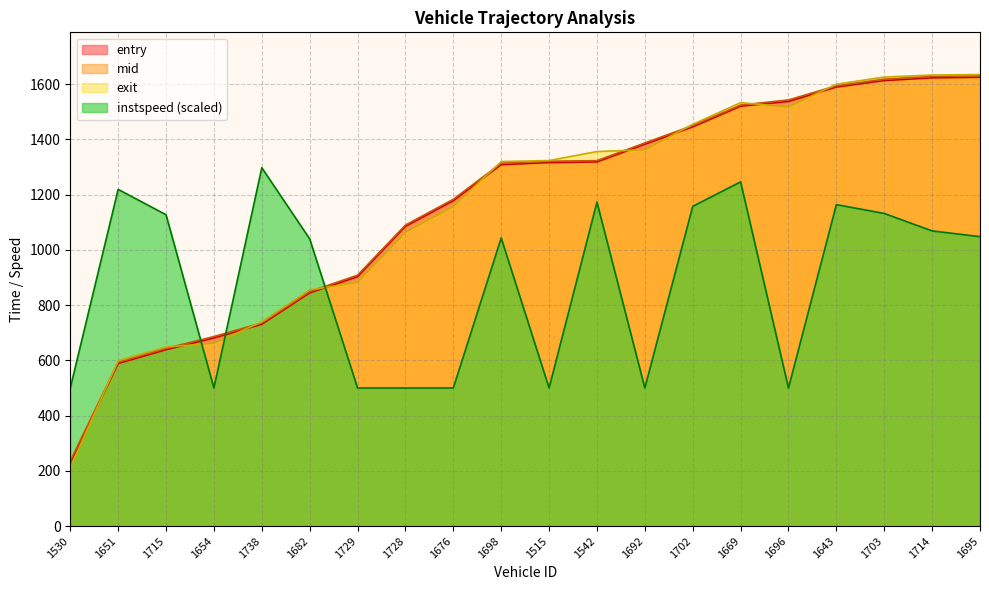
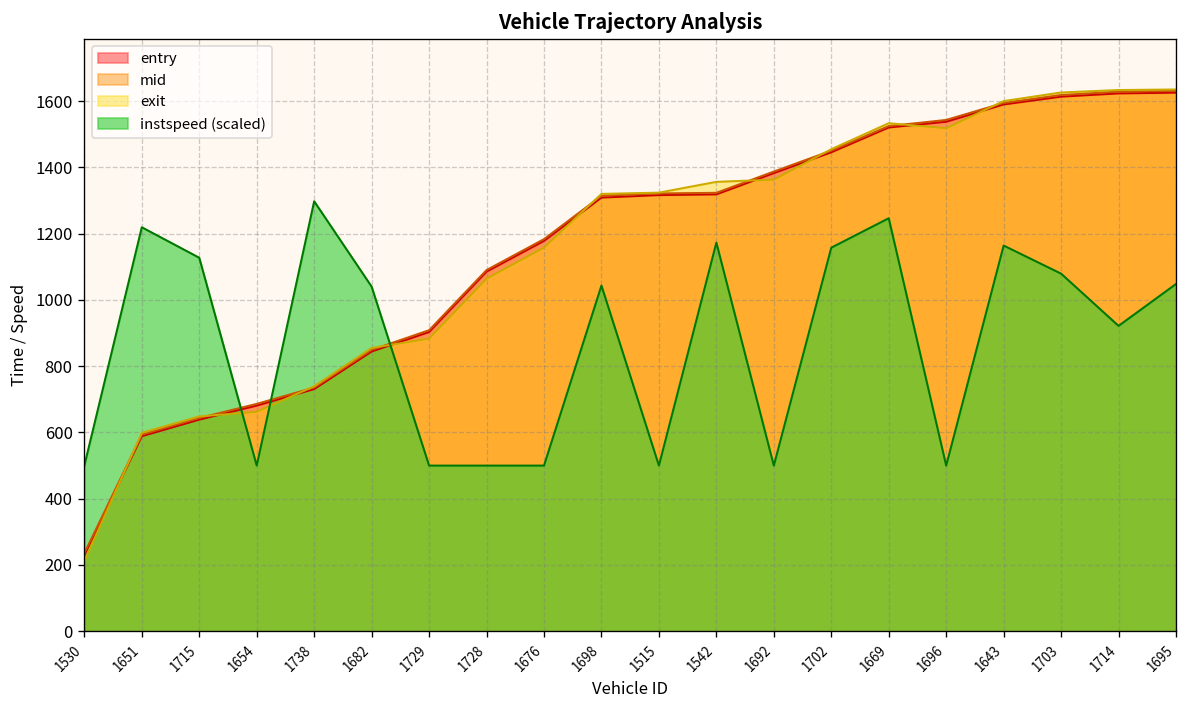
instspeed (scaled), 1703: 1130 -> 1080
instspeed (scaled), 1714: 1070 -> 920
